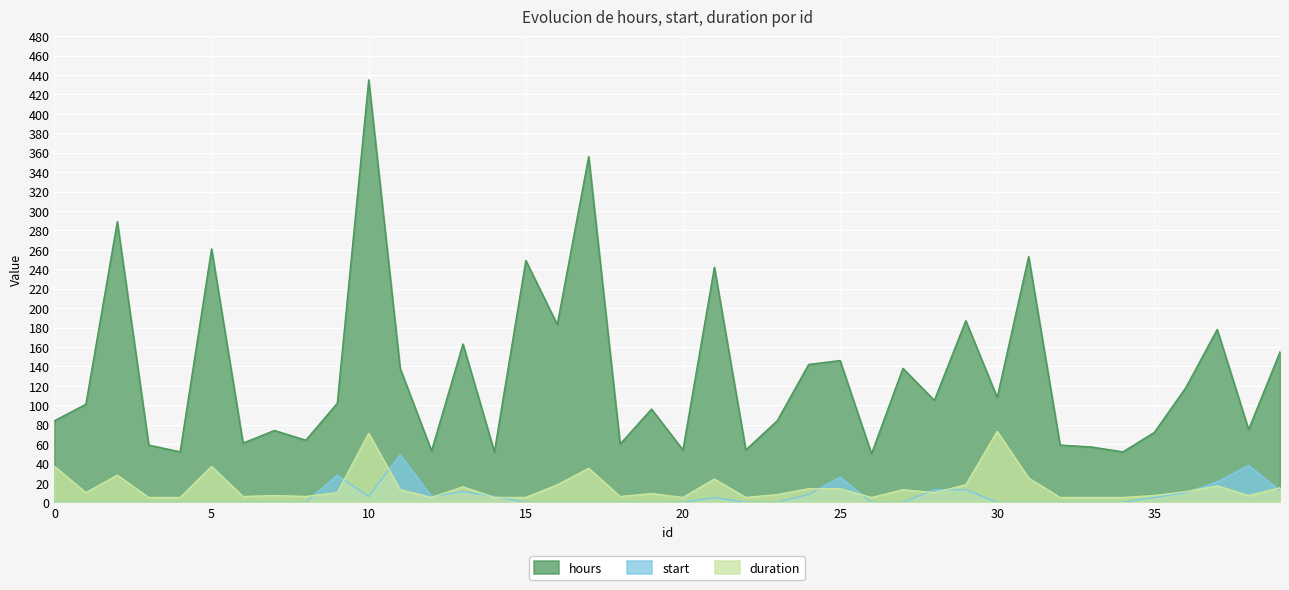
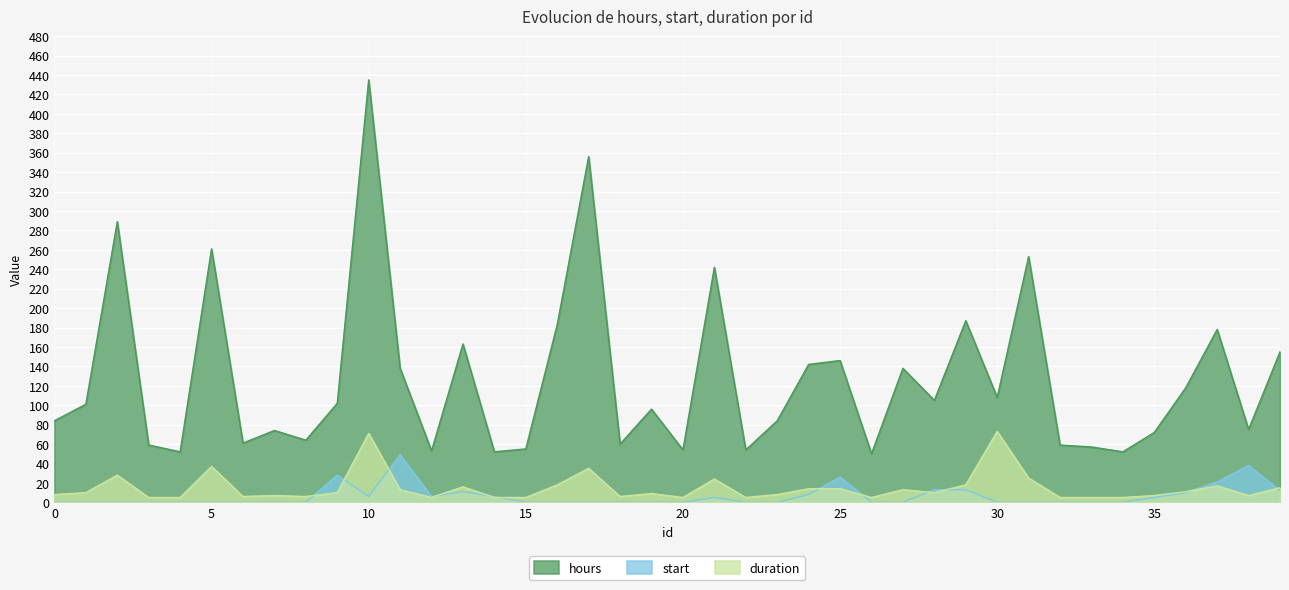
duration, 0: 40 -> 10
hours, 15: 250 -> 60
